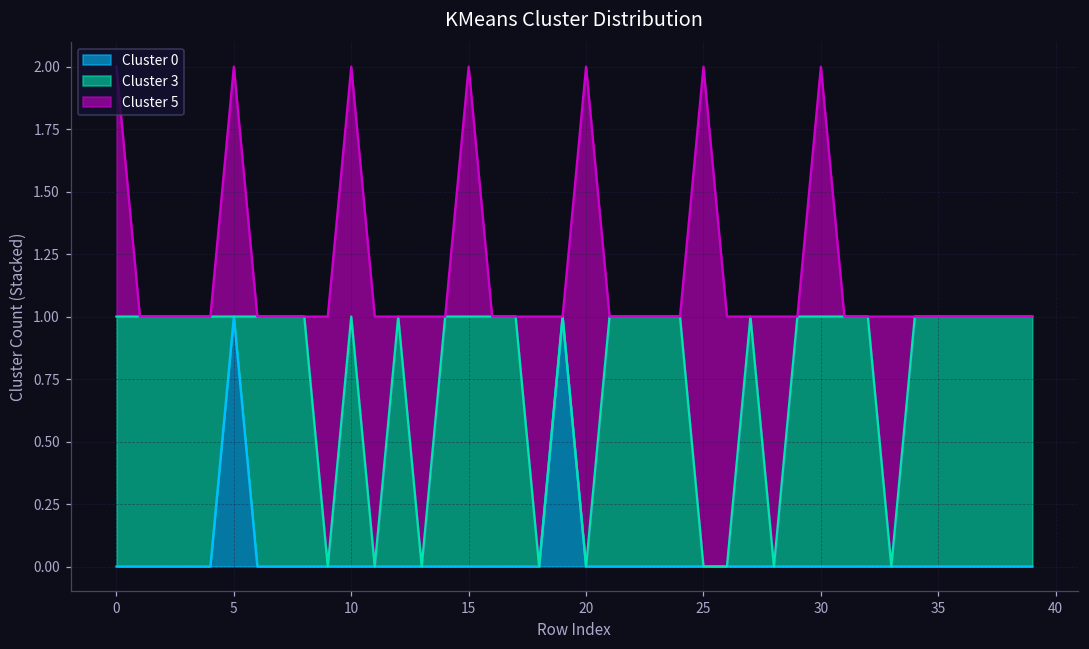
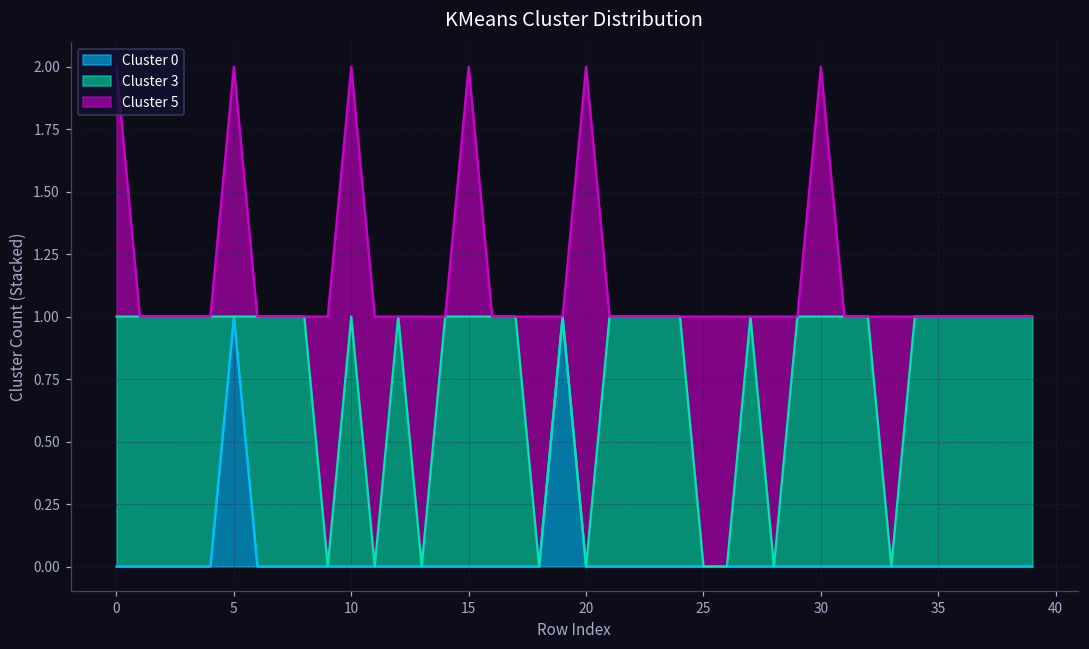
Cluster 5, 25: 2 -> 1
